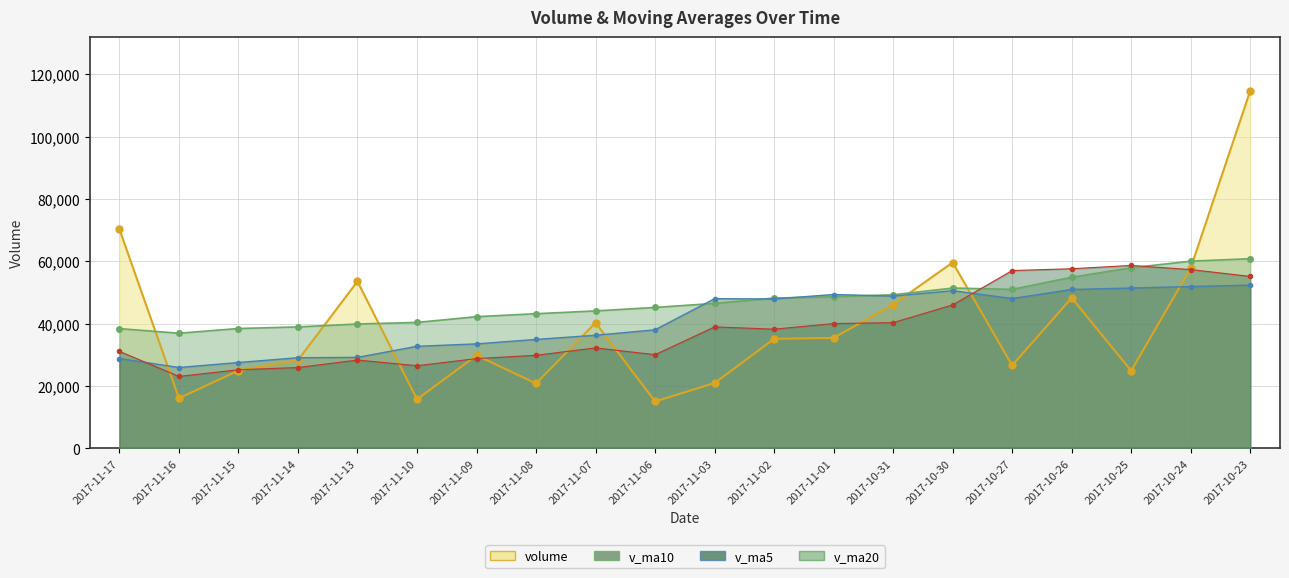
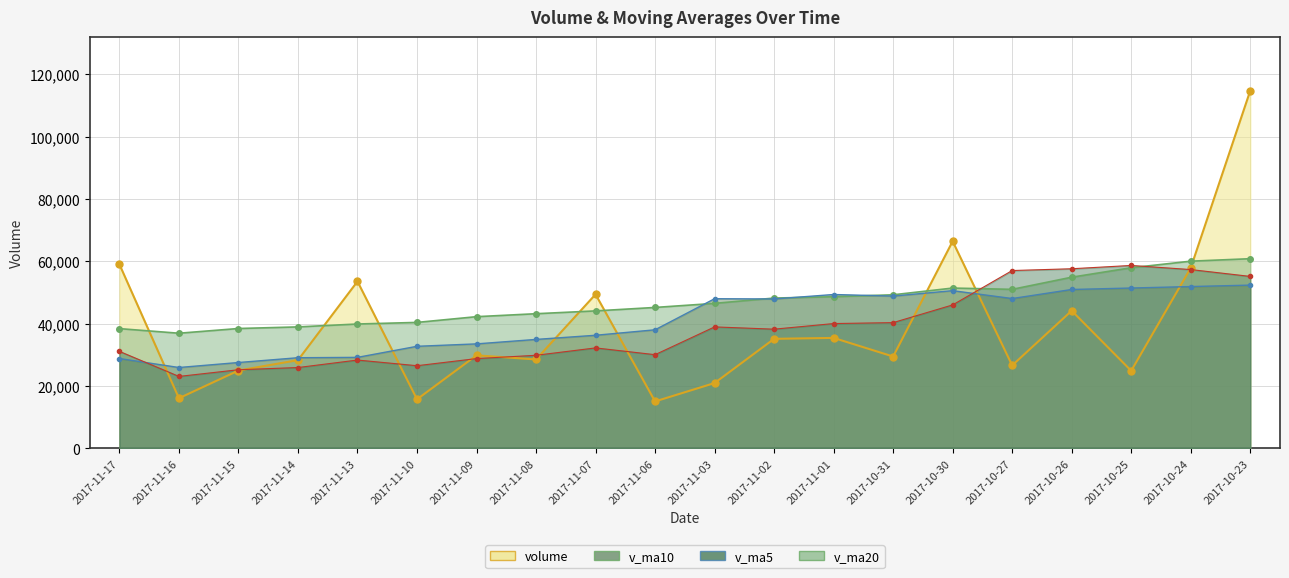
volume, 2017-11-17: 70,000 -> 59,000
volume, 2017-11-08: 21,000 -> 28,000
volume, 2017-11-07: 40,000 -> 49,000
volume, 2017-10-31: 46,000 -> 29,000
volume, 2017-10-30: 60,000 -> 66,000
volume, 2017-10-26: 48,000 -> 44,000
